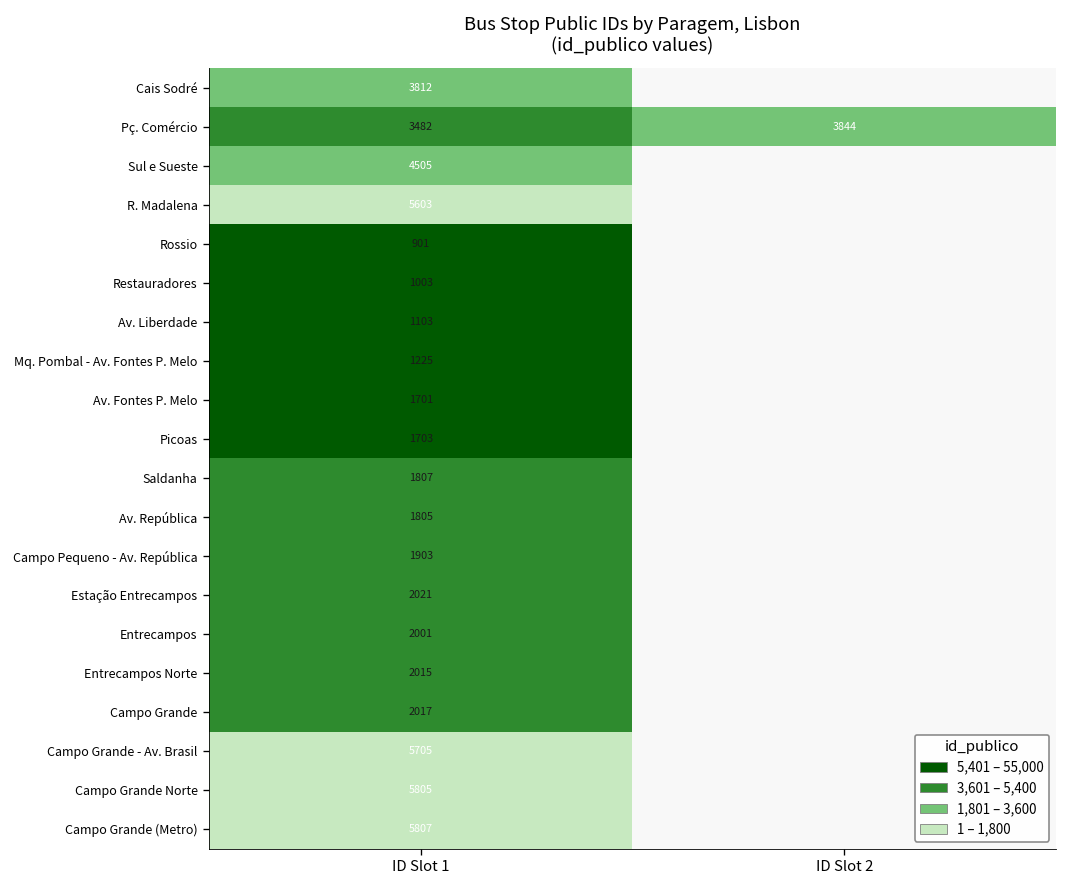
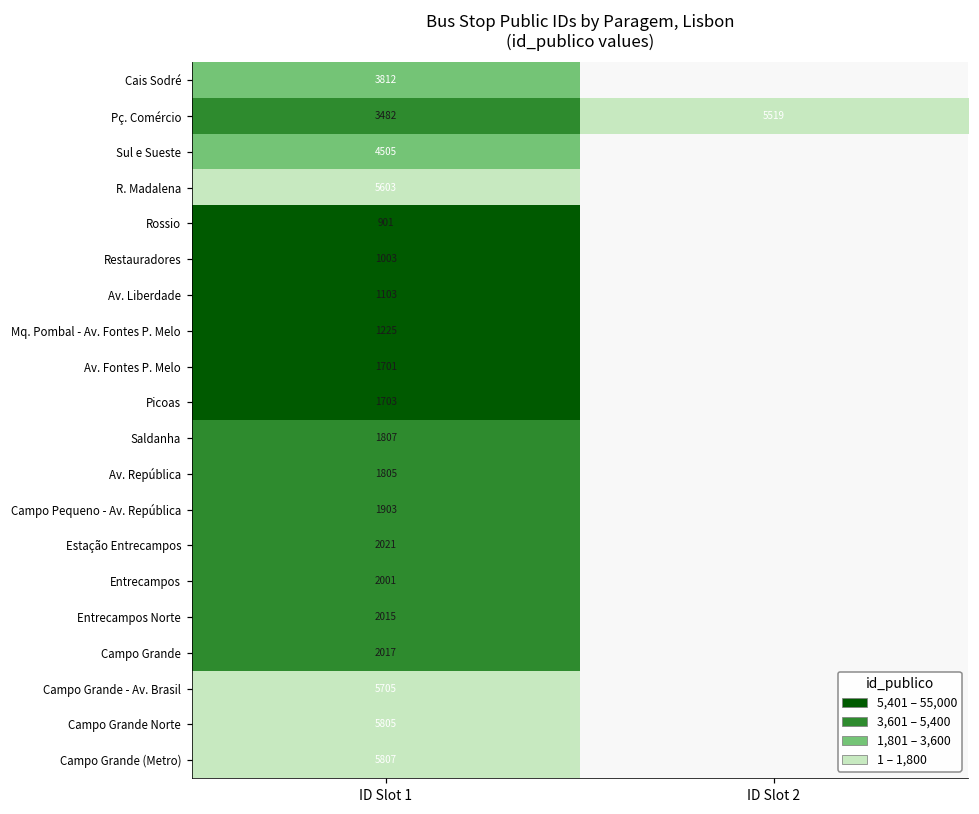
Pç. Comércio, ID Slot 2: 3844 -> 5519
